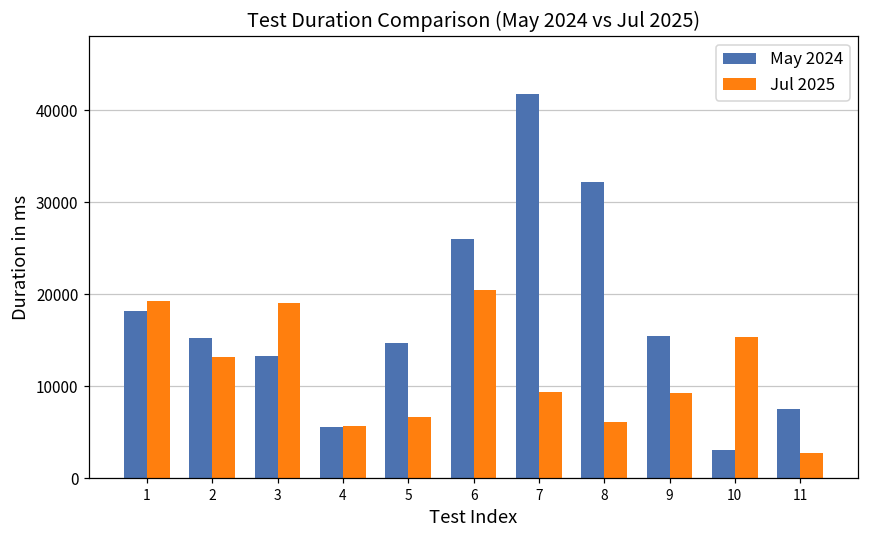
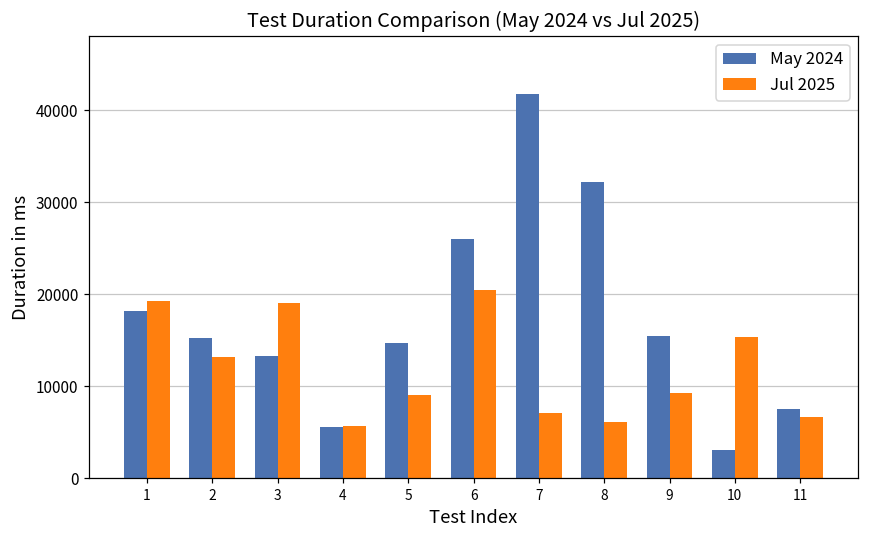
Jul 2025, 5: 7000 -> 9000
Jul 2025, 7: 9000 -> 7000
Jul 2025, 11: 3000 -> 7000
